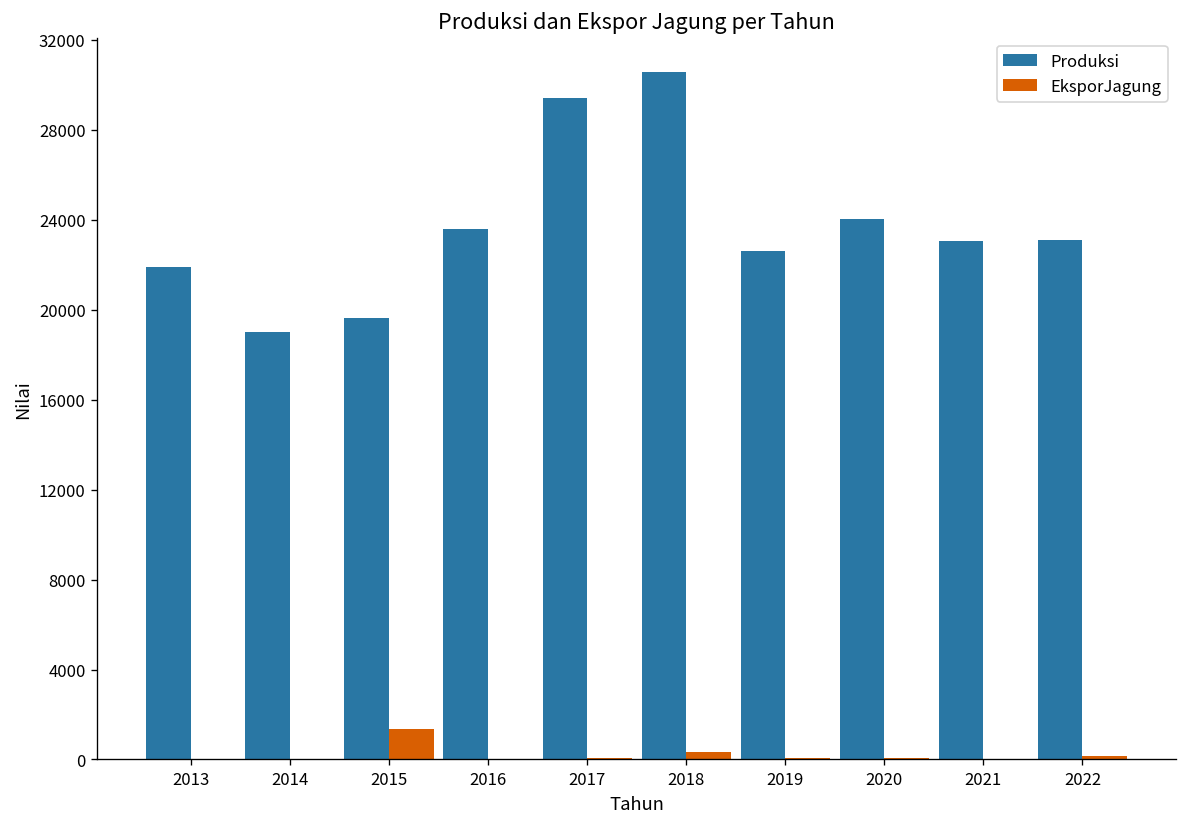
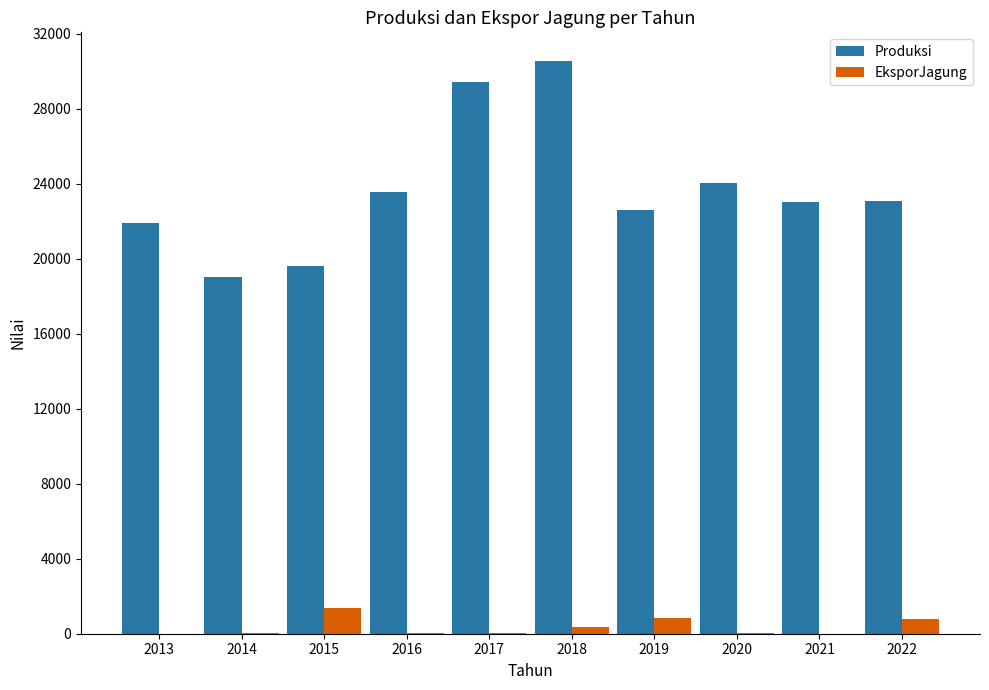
EksporJagung, 2019: 100 -> 800
EksporJagung, 2022: 200 -> 800
